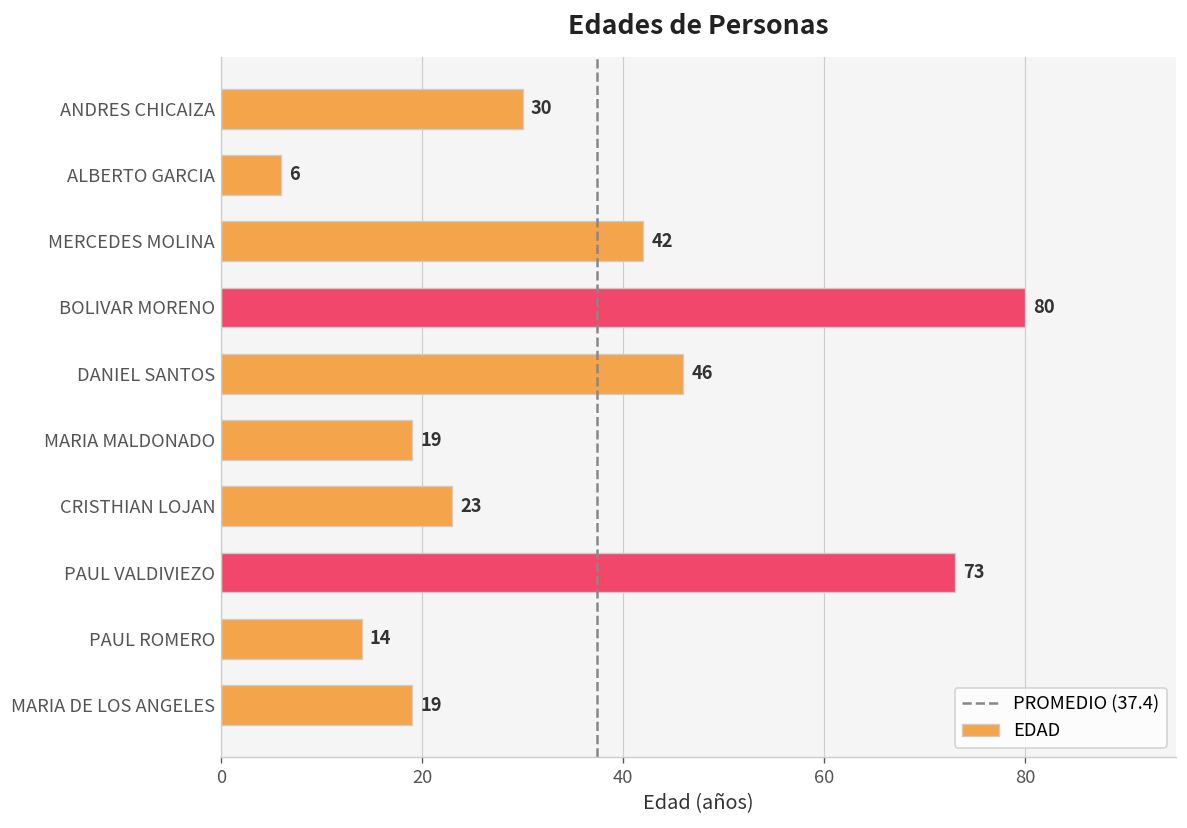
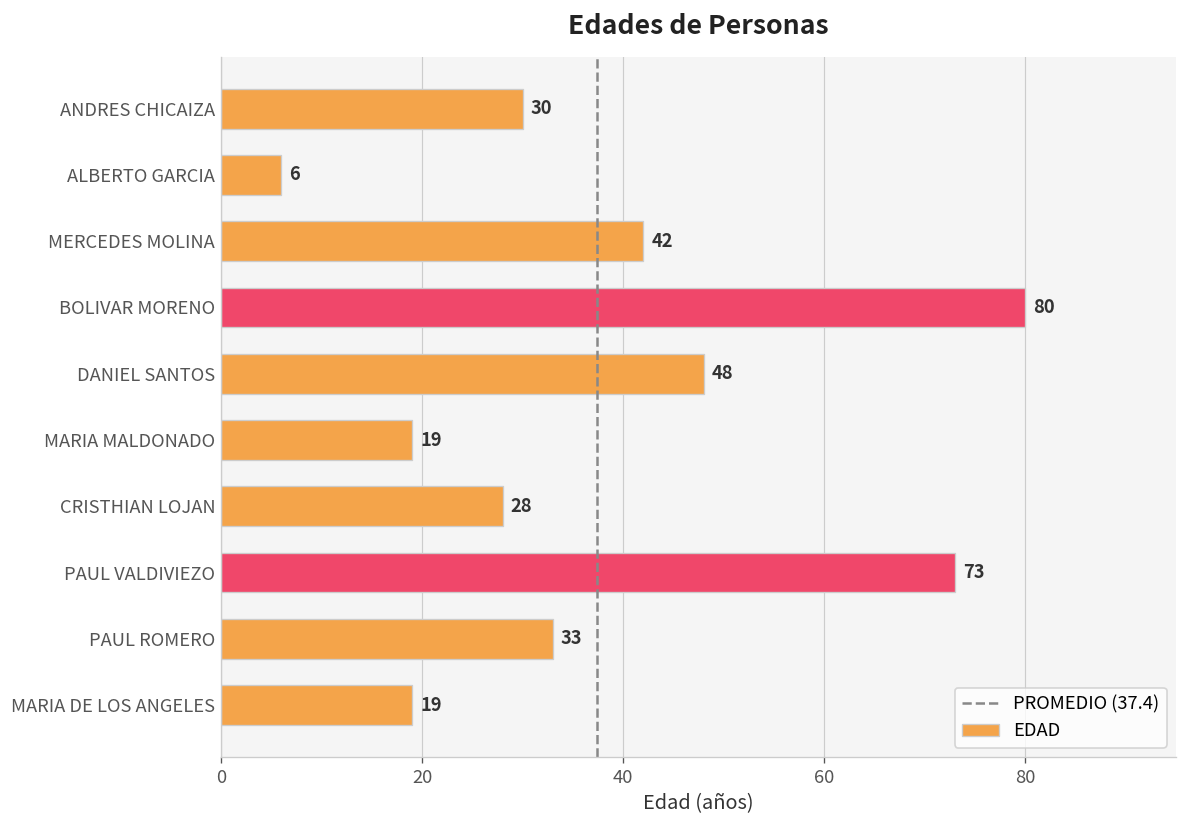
DANIEL SANTOS: 46 -> 48
CRISTHIAN LOJAN: 23 -> 28
PAUL ROMERO: 14 -> 33
